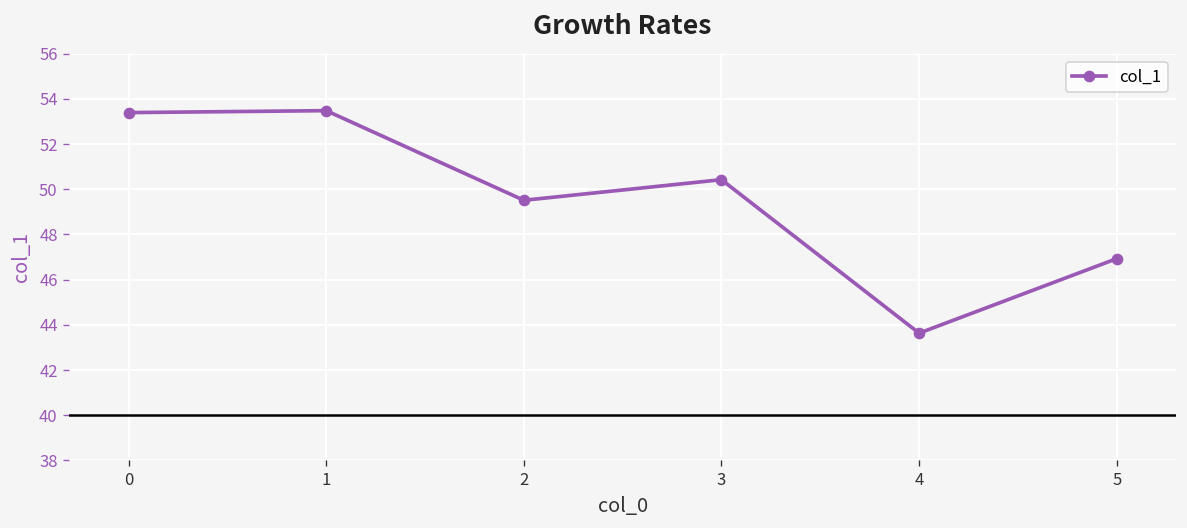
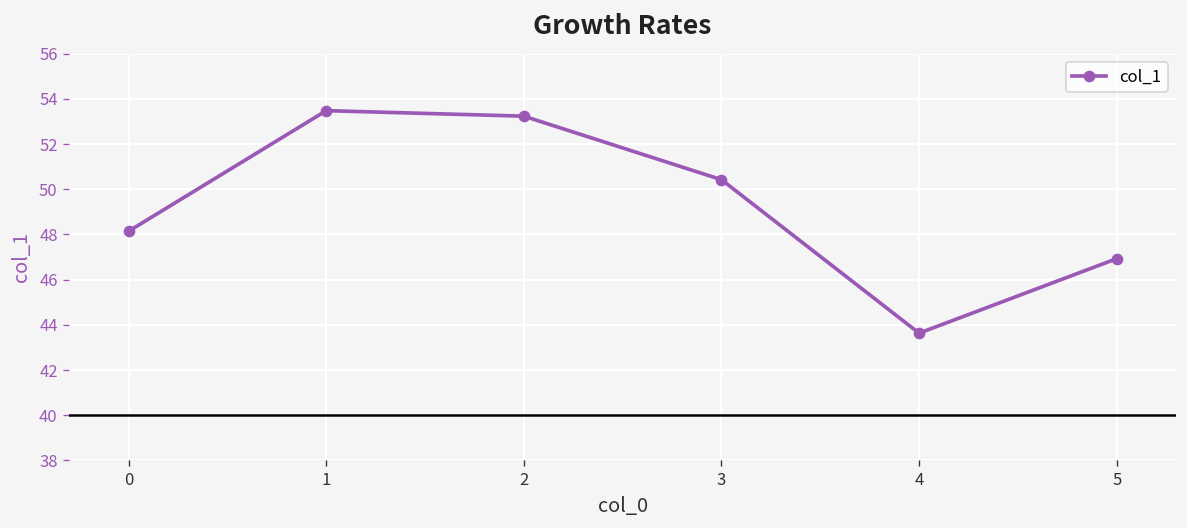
0: 53.4 -> 48.1
2: 49.5 -> 53.2
